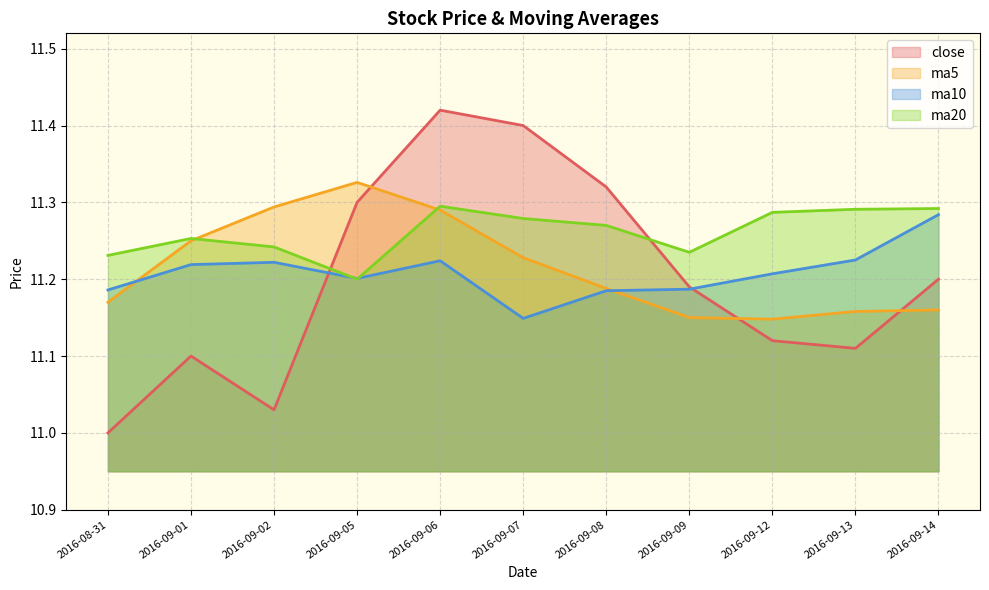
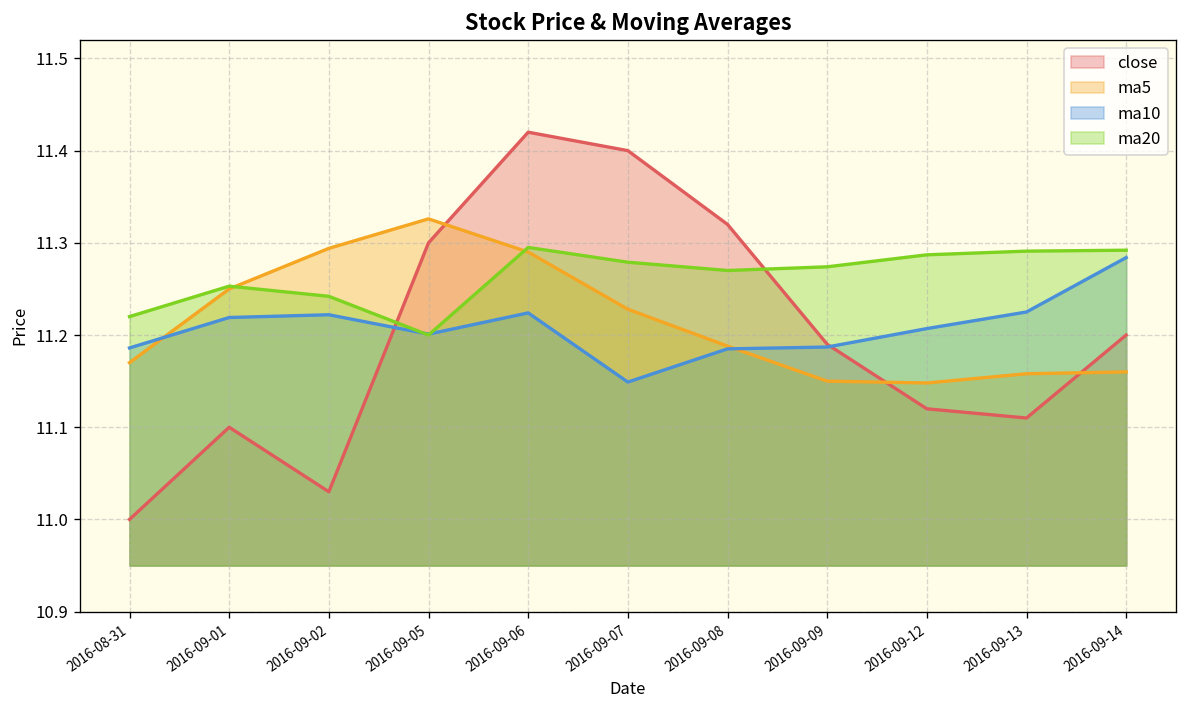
ma20, 2016-08-31: 11.23 -> 11.22
ma20, 2016-09-09: 11.24 -> 11.27
